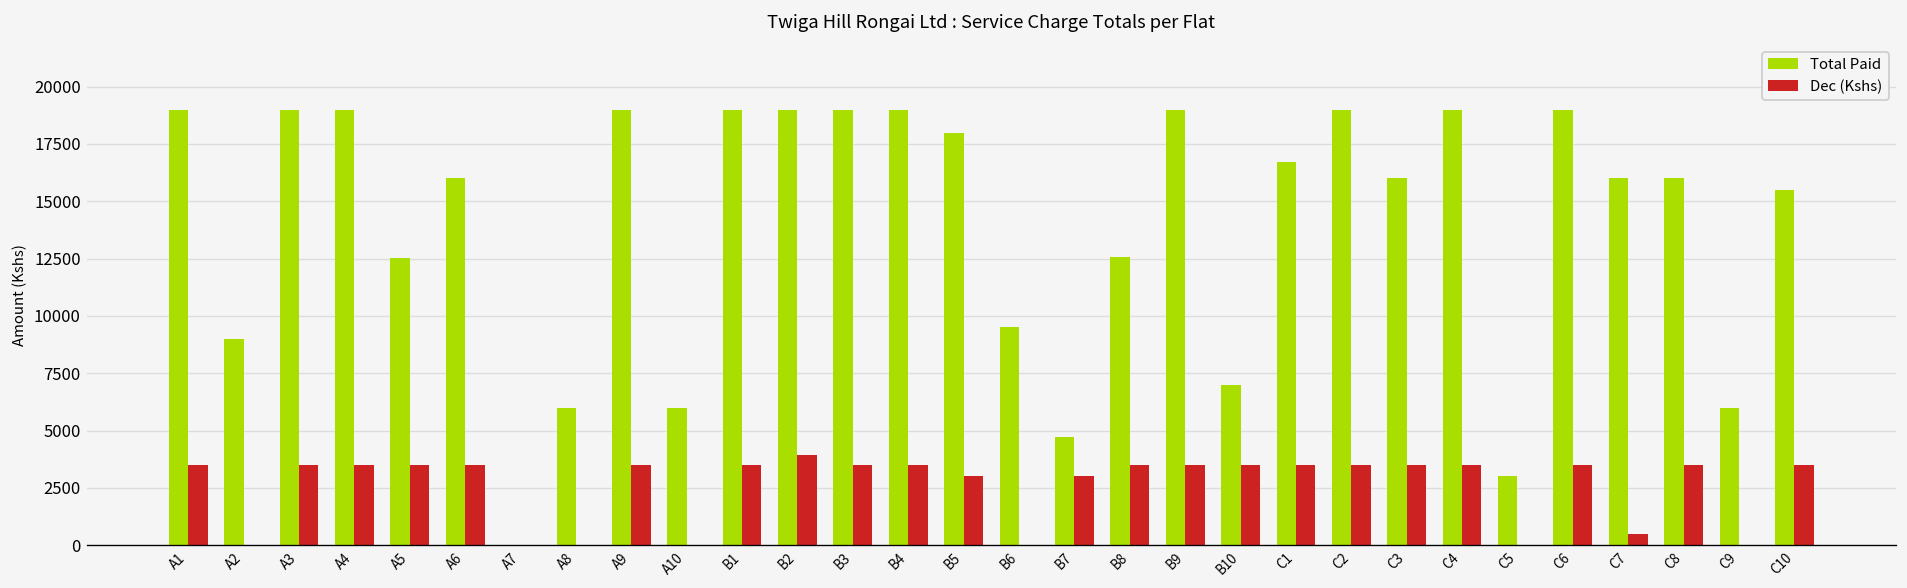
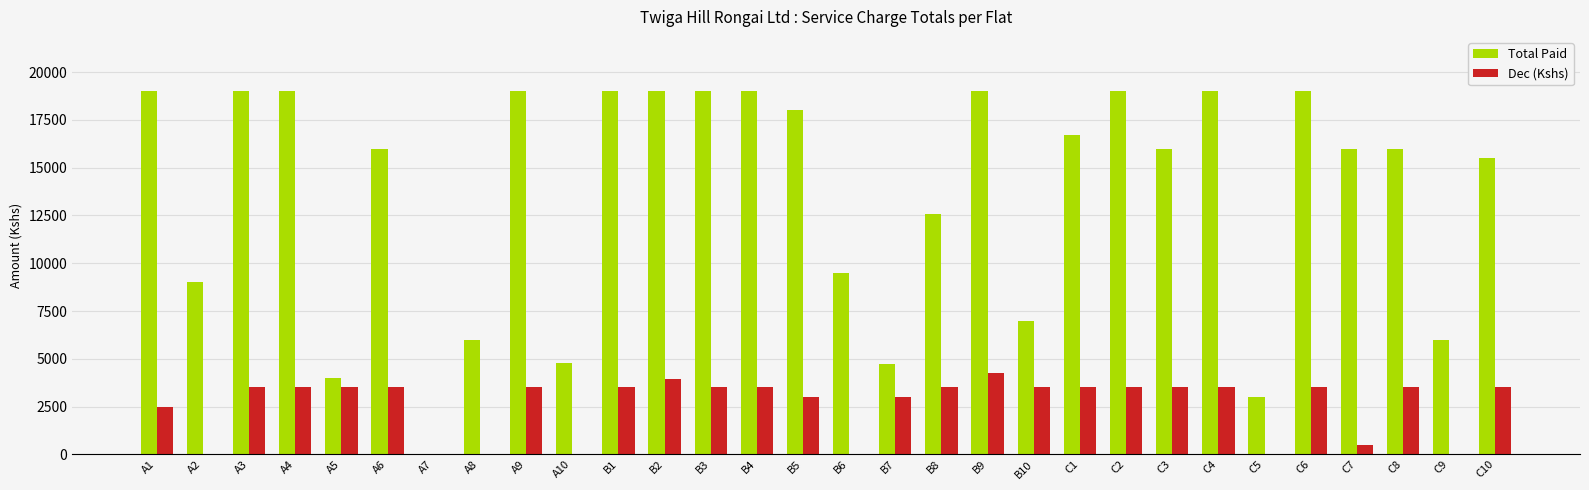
Dec (Kshs), A1: 3500 -> 2500
Total Paid, A5: 12500 -> 4000
Total Paid, A10: 6000 -> 4800
Dec (Kshs), B9: 3500 -> 4300
